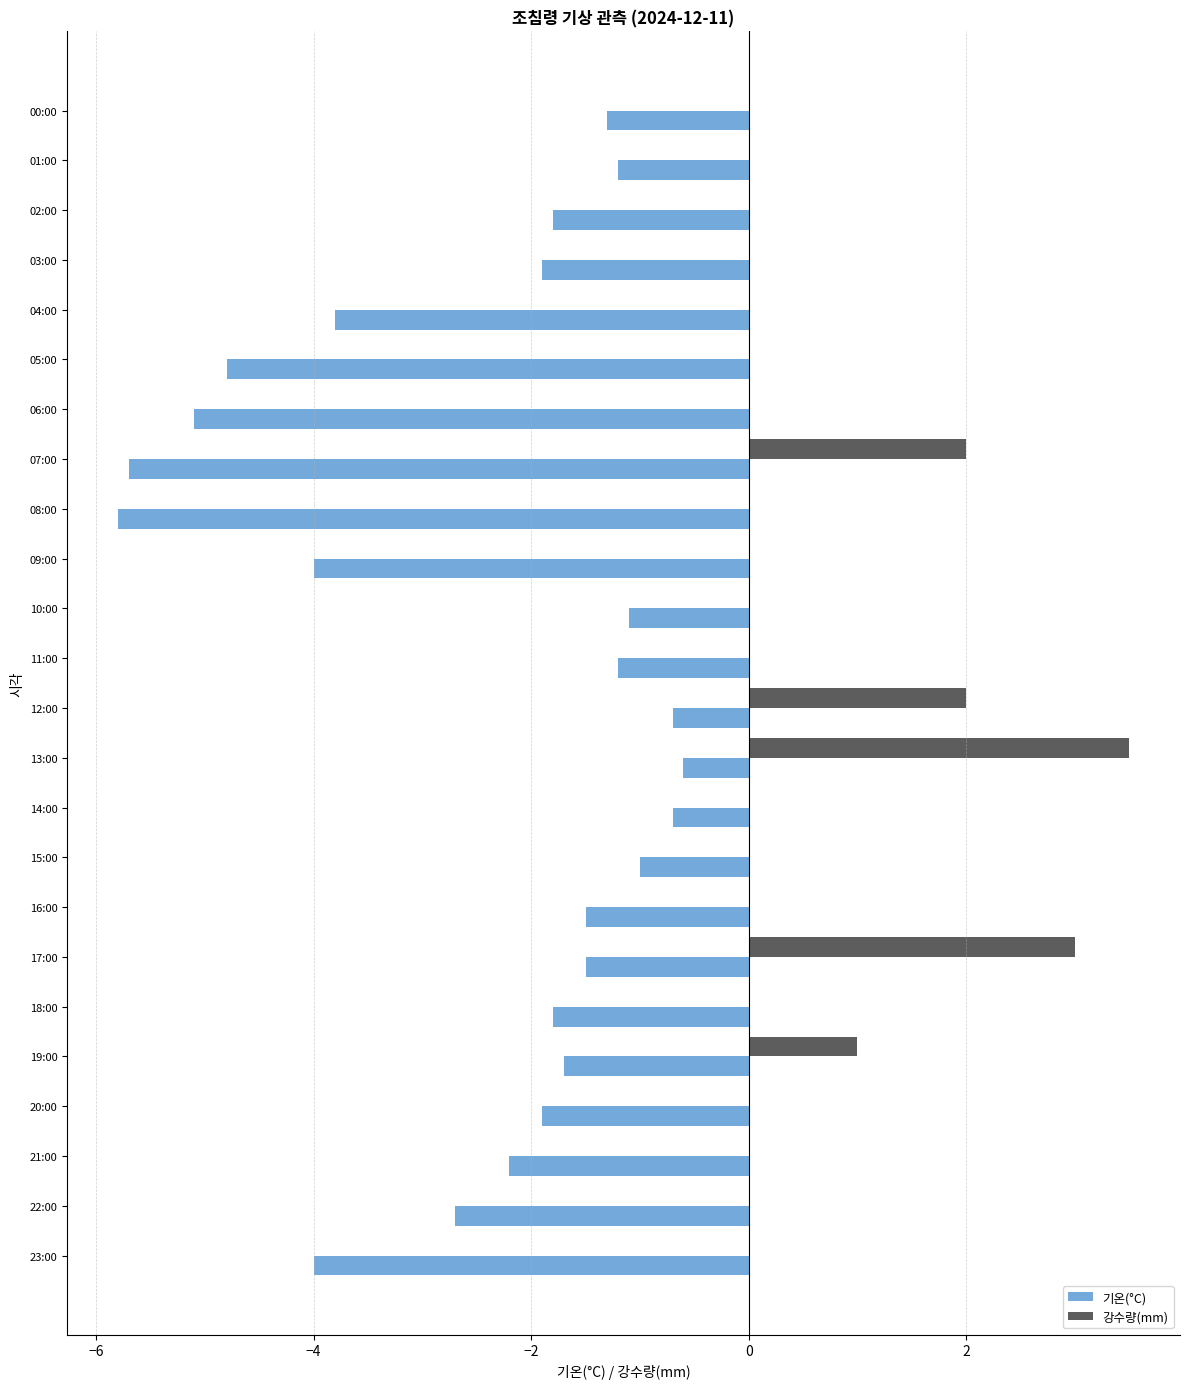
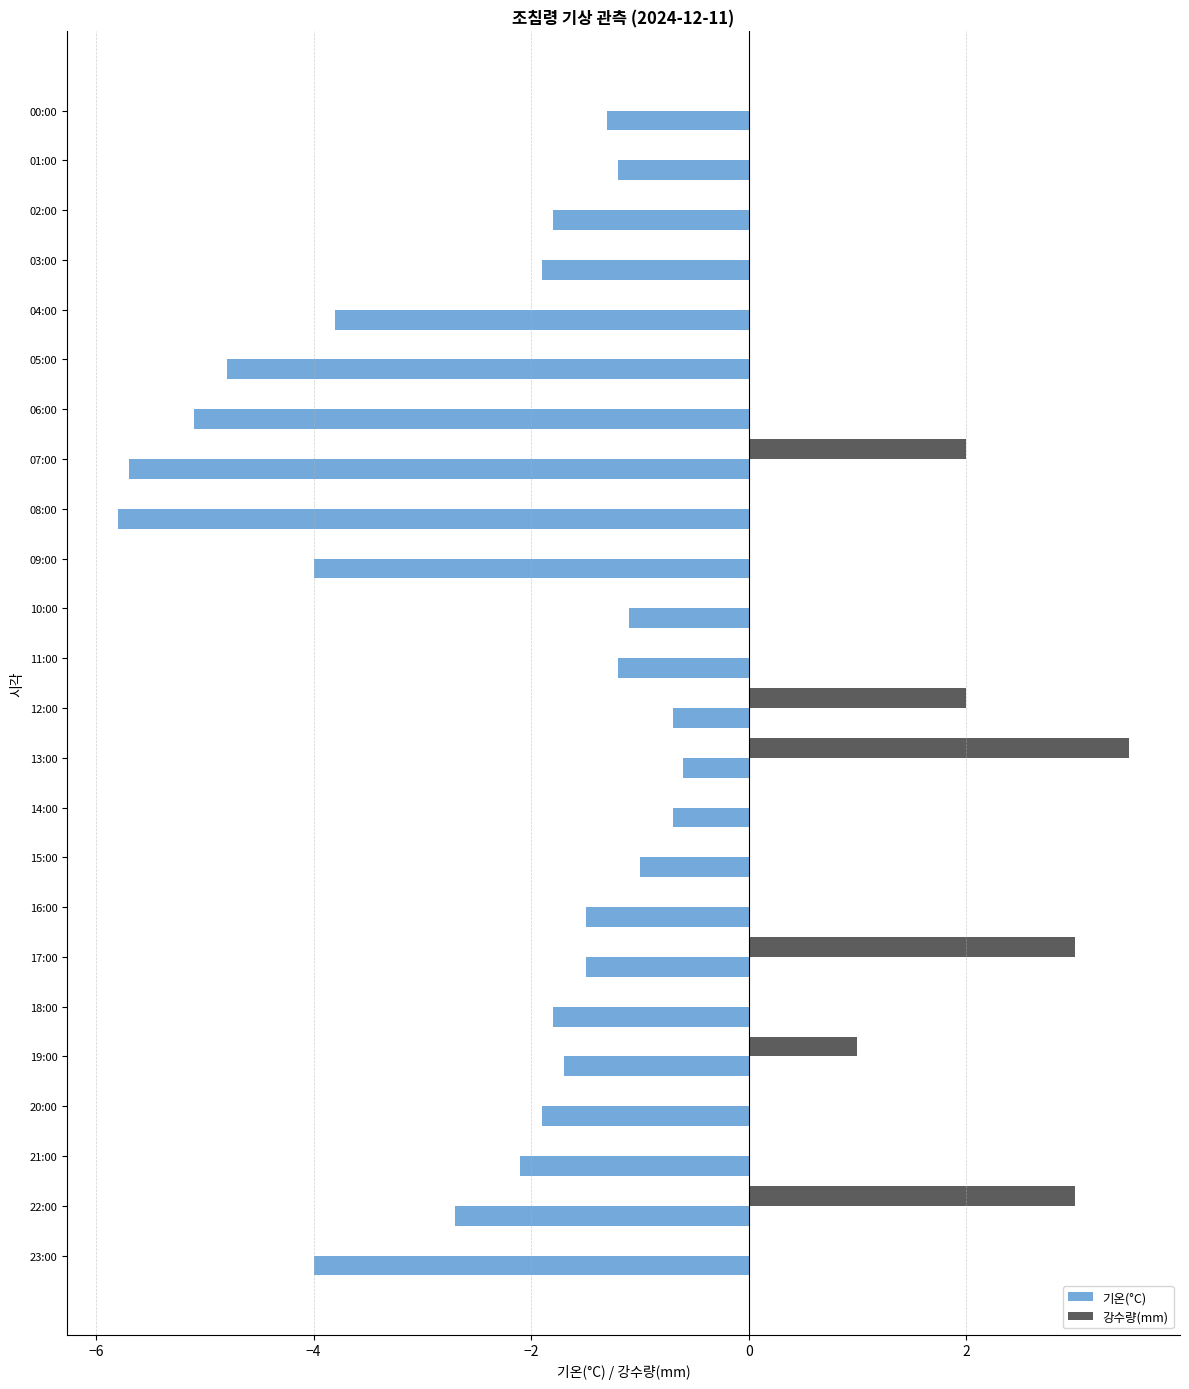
기온(°C), 21:00: -2.2 -> -2.1
강수량(mm), 22:00: 0 -> 3
